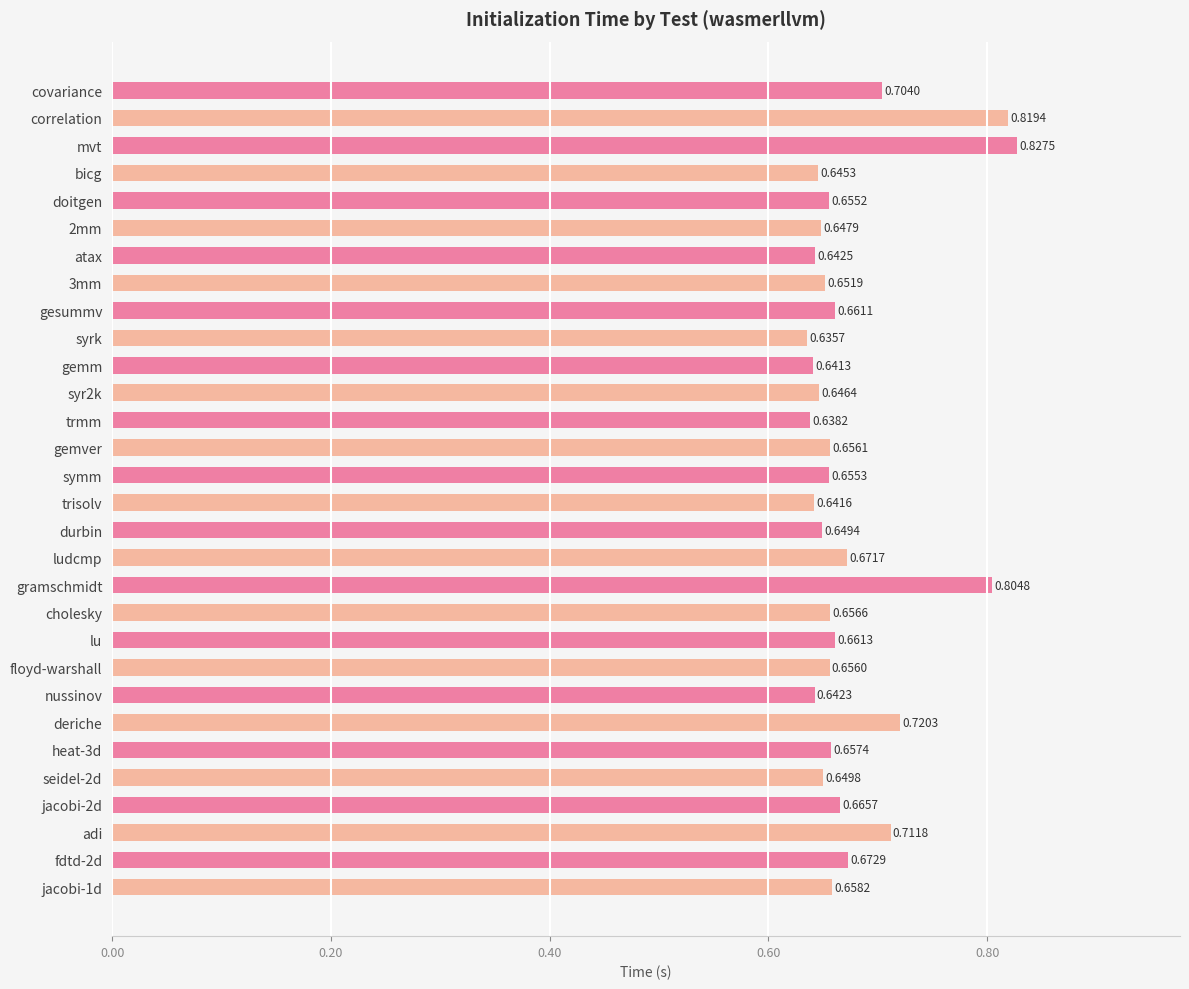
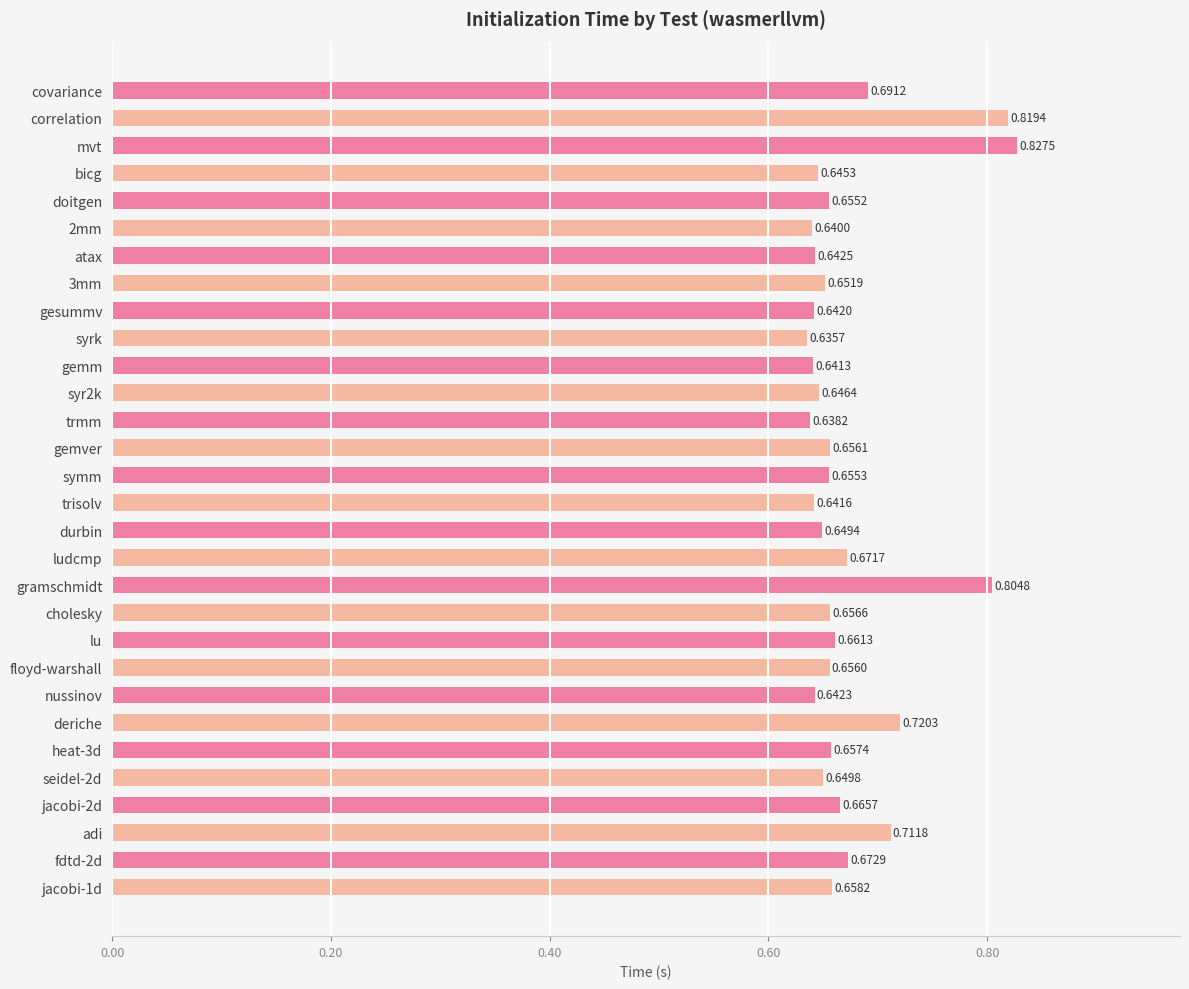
covariance: 0.7040 -> 0.6912
2mm: 0.6479 -> 0.6400
gesummv: 0.6611 -> 0.6420
